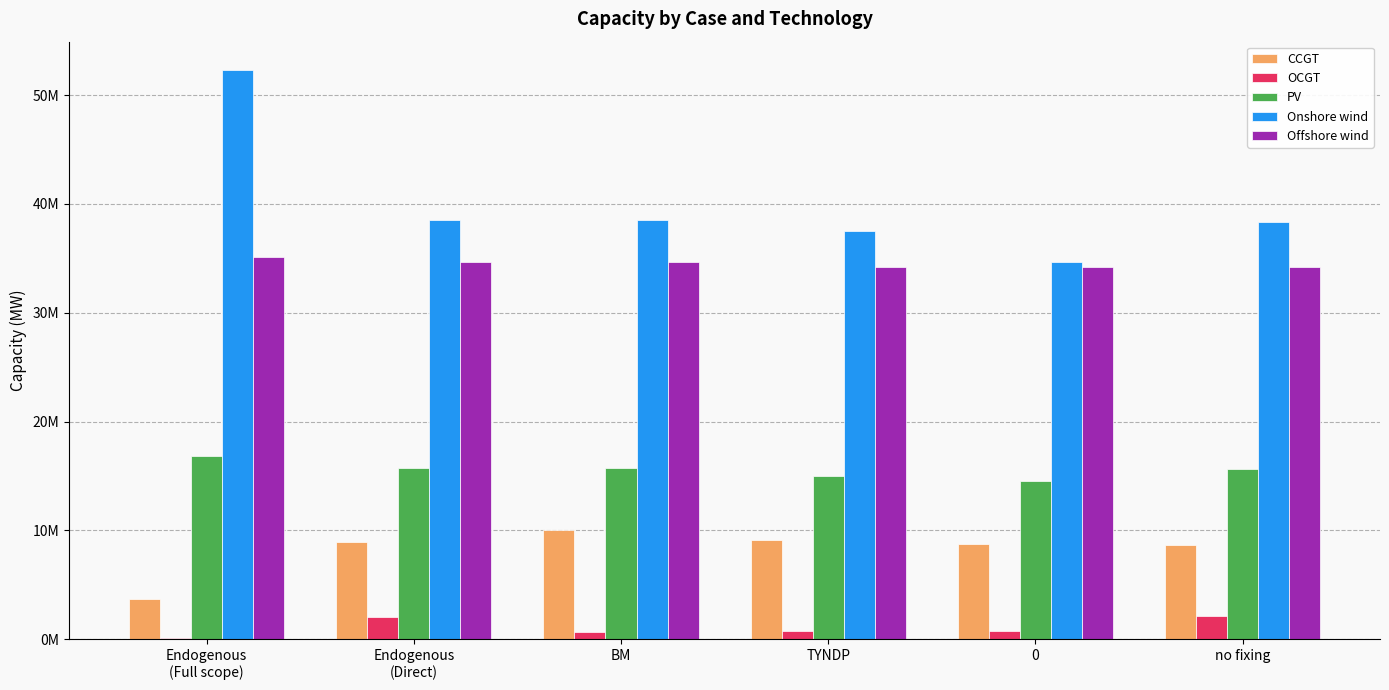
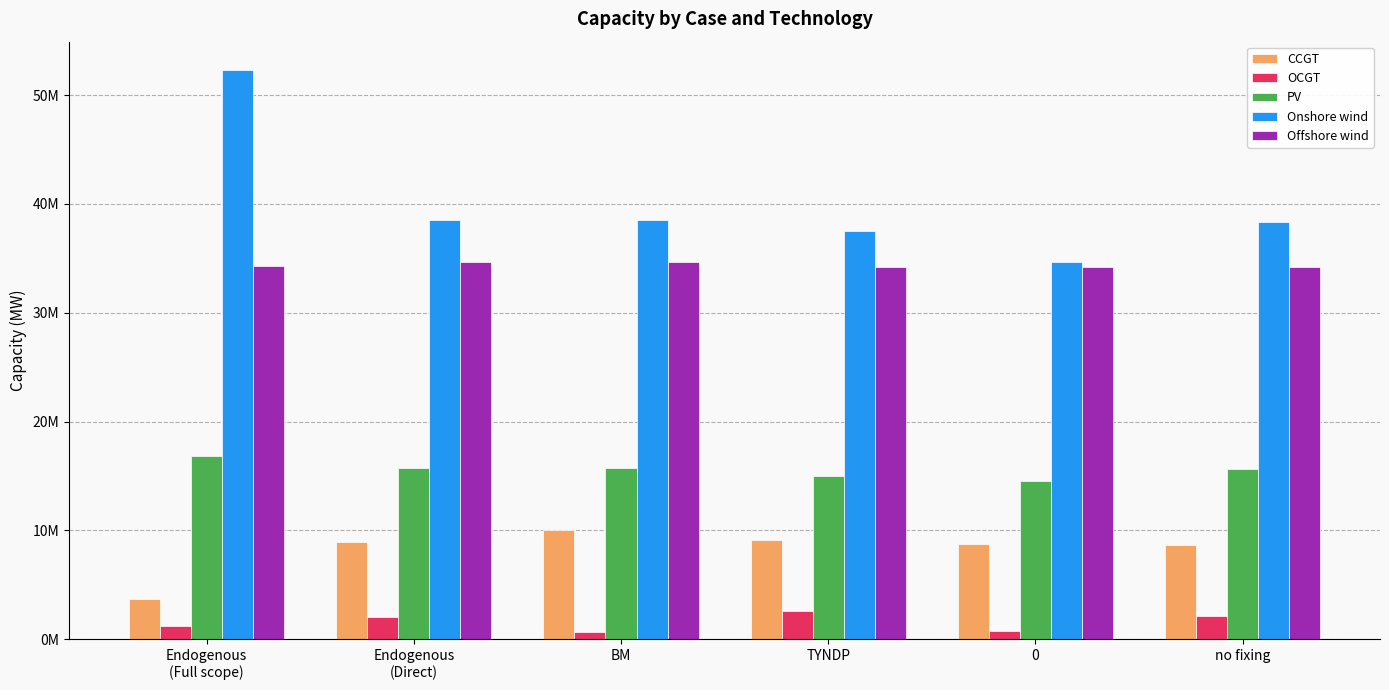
OCGT, Endogenous (Full scope): 100000 -> 1200000
Offshore wind, Endogenous (Full scope): 35100000 -> 34300000
OCGT, TYNDP: 700000 -> 2600000
